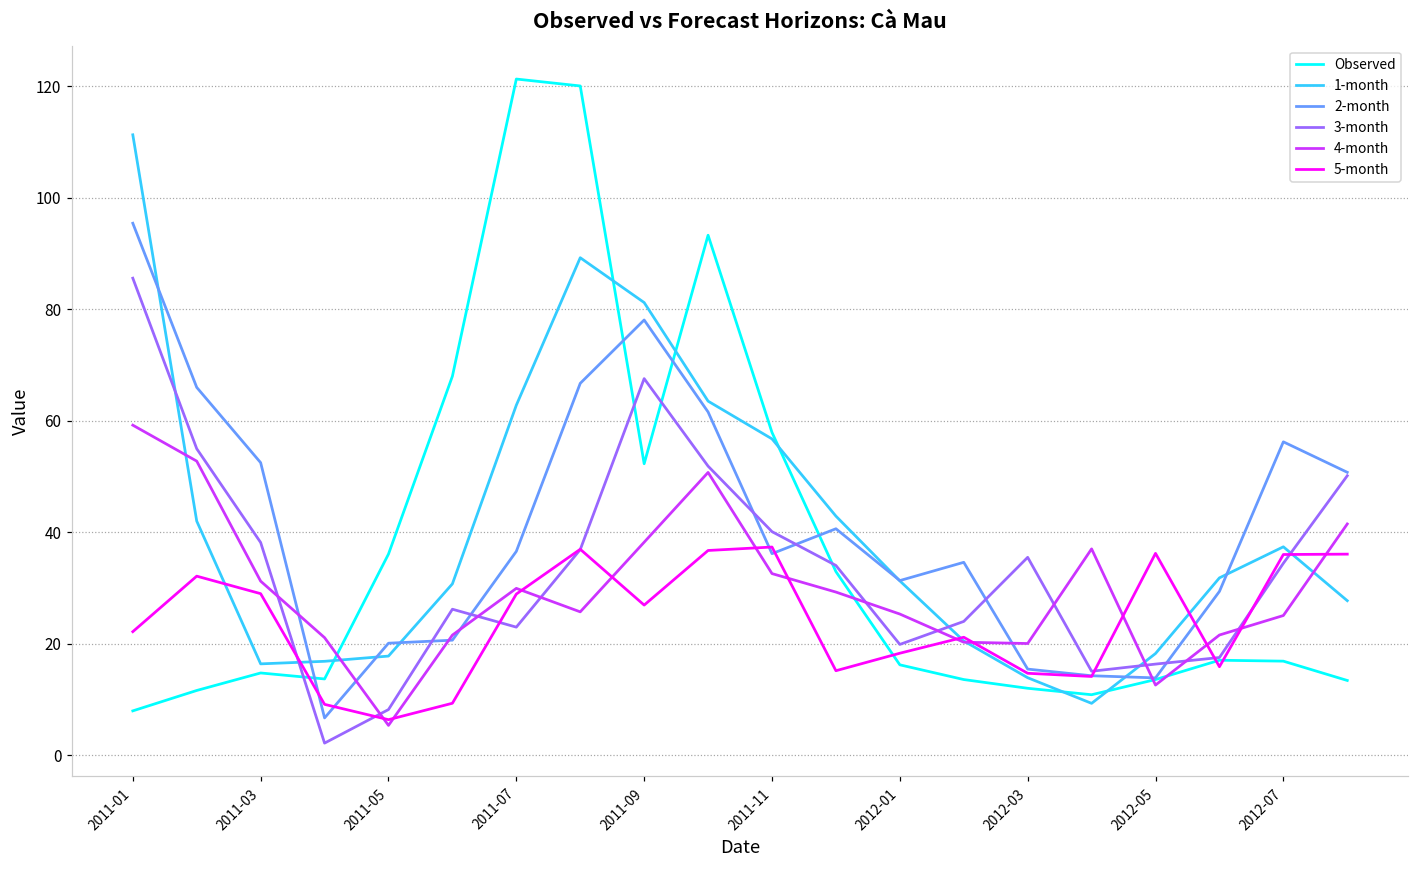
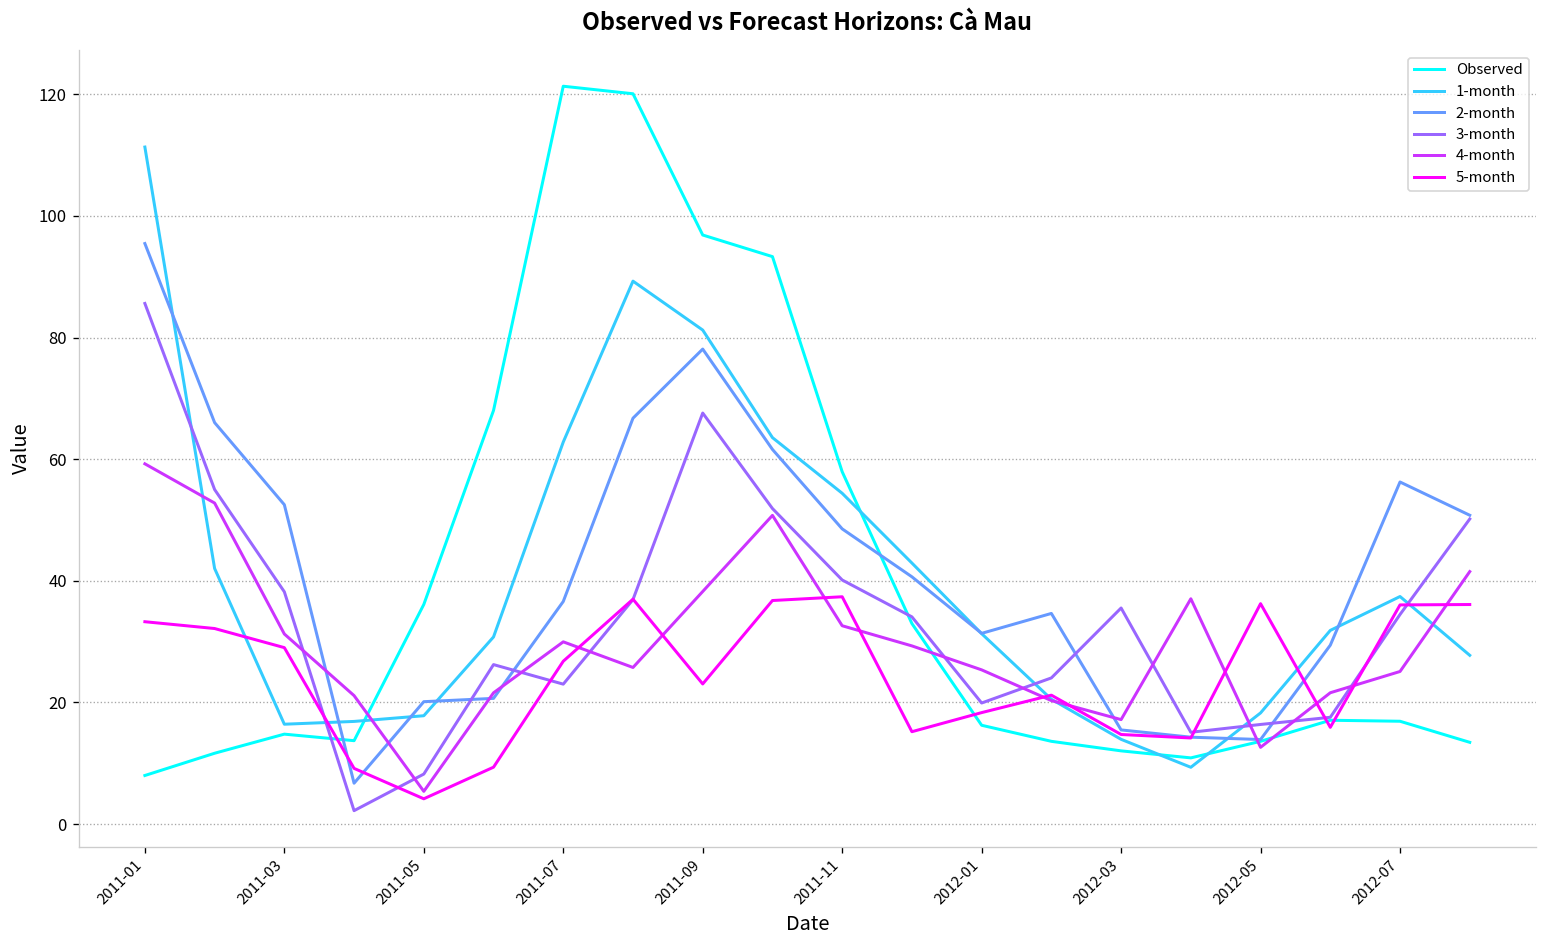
5-month, 2011-01: 22 -> 33
5-month, 2011-05: 6 -> 4
5-month, 2011-07: 29 -> 27
Observed, 2011-09: 52 -> 97
5-month, 2011-09: 27 -> 23
1-month, 2011-11: 57 -> 54
2-month, 2011-11: 36 -> 49
4-month, 2012-03: 20 -> 17
